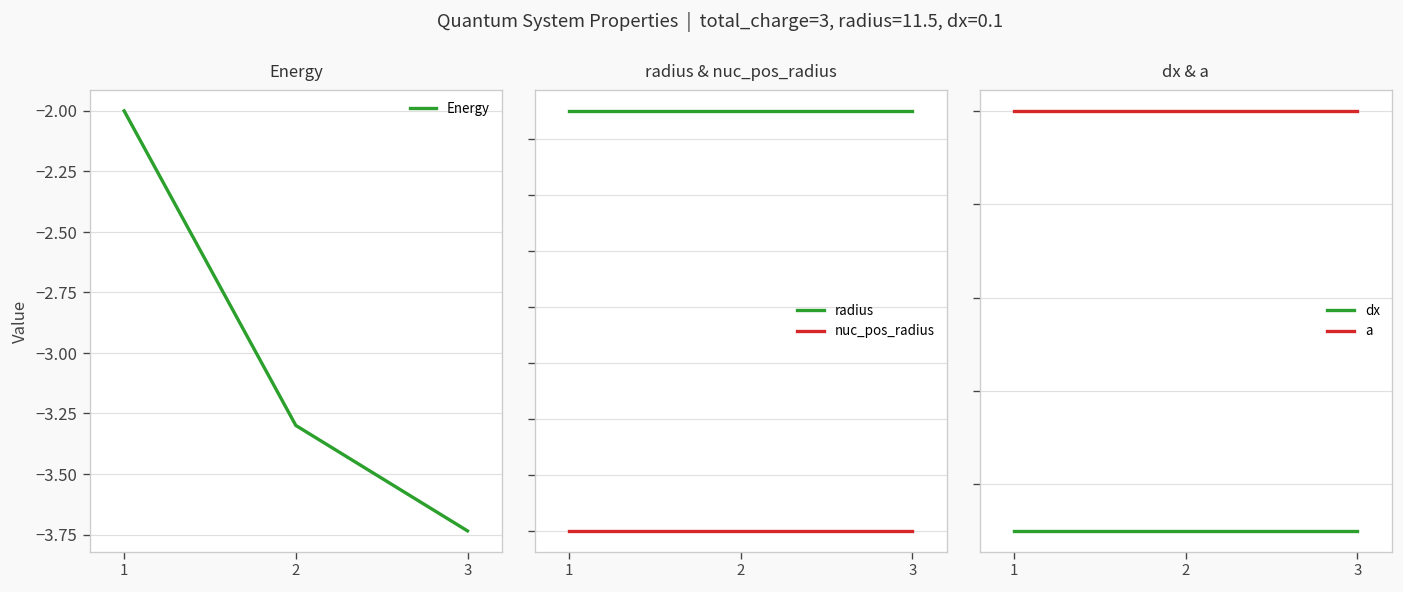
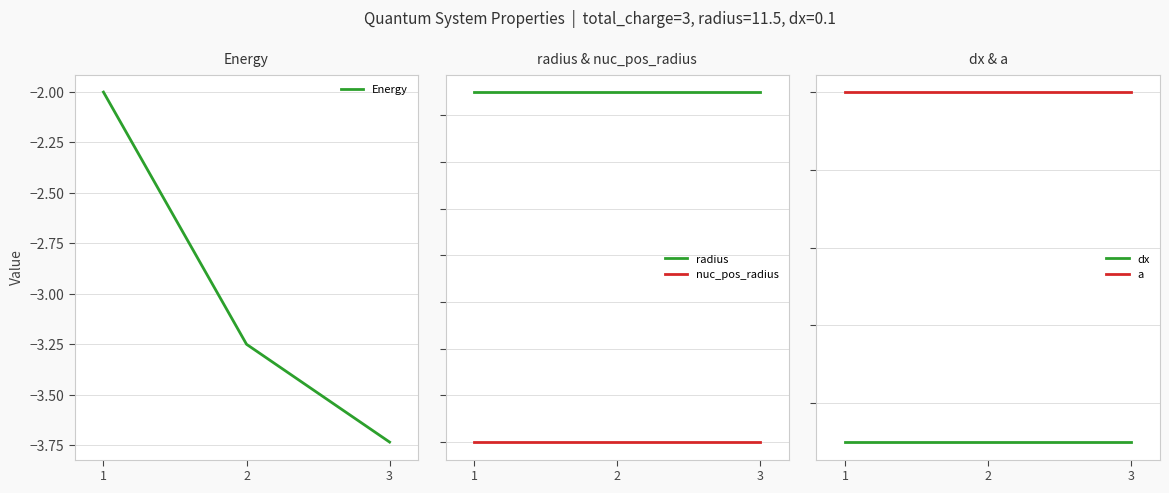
Energy, 2: -3.30 -> -3.25
